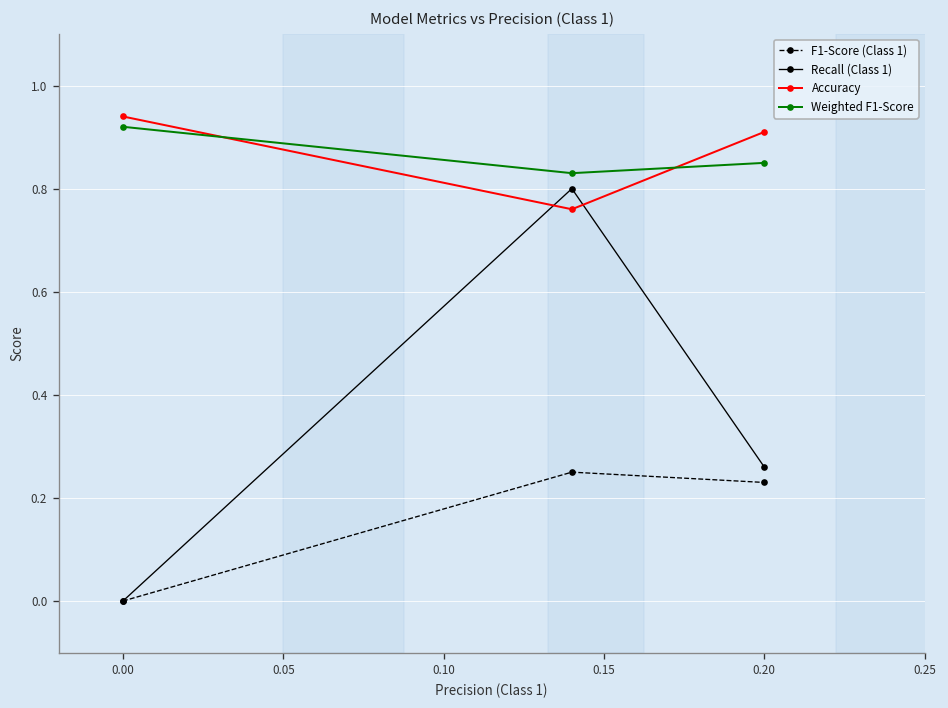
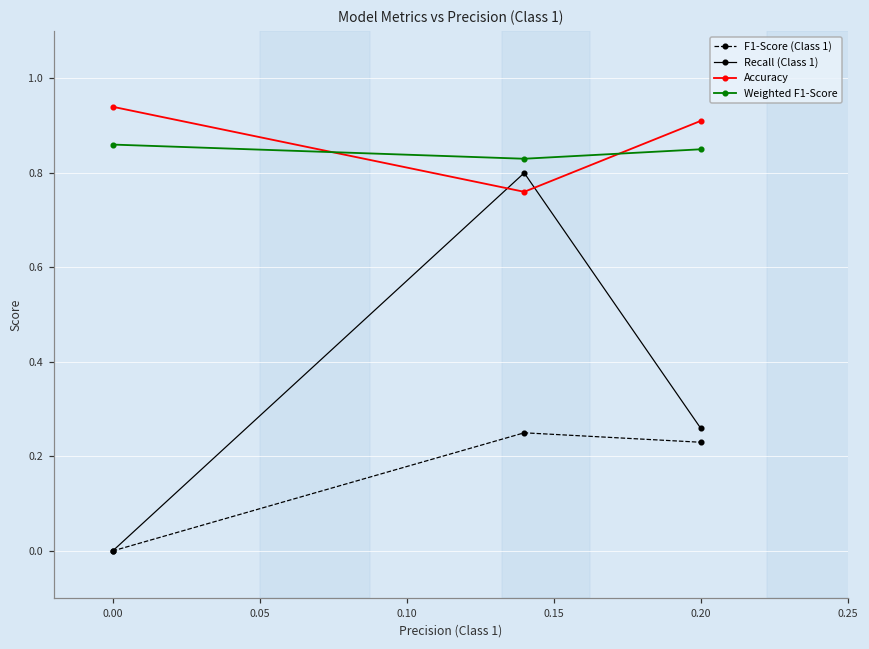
Weighted F1-Score, 0.00: 0.92 -> 0.86
